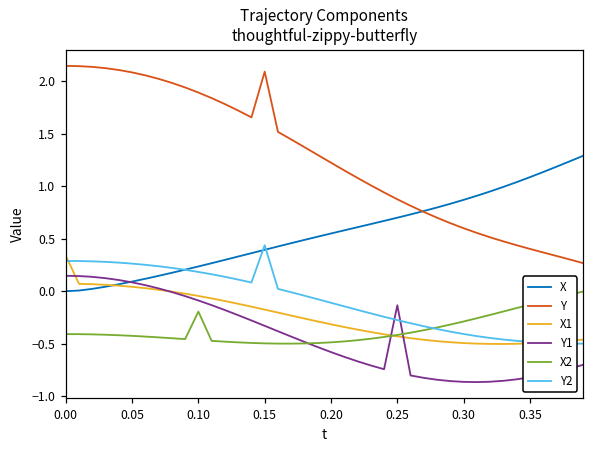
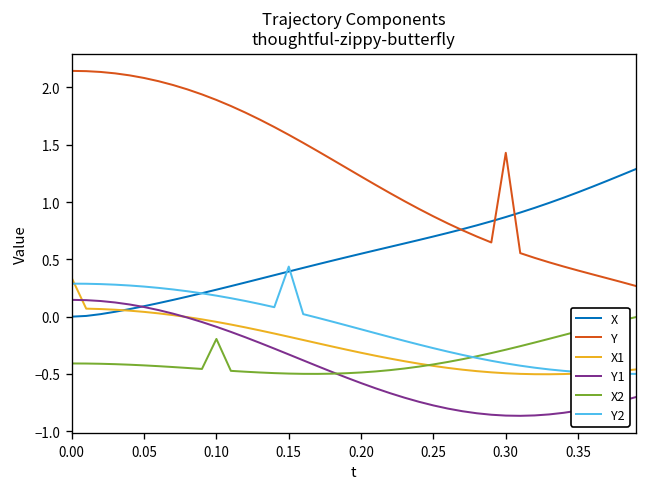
Y, 0.15: 2.1 -> 1.6
Y1, 0.25: -0.1 -> -0.8
Y, 0.30: 0.6 -> 1.4
